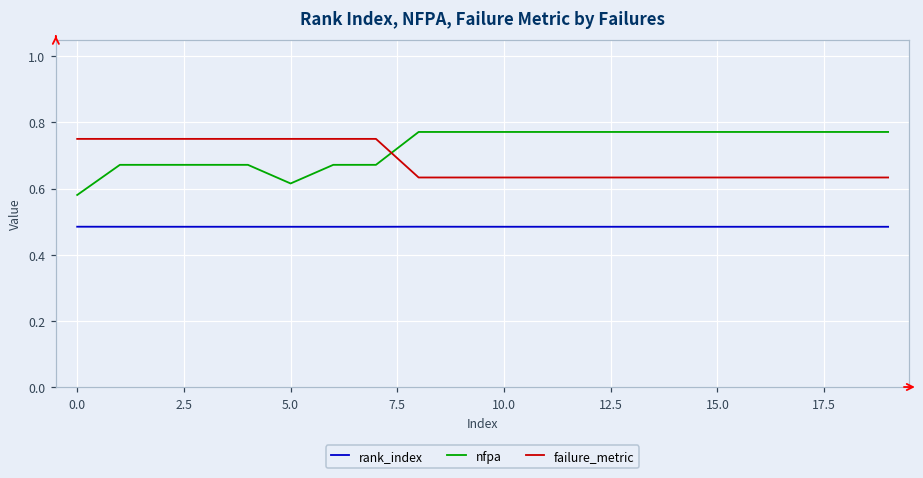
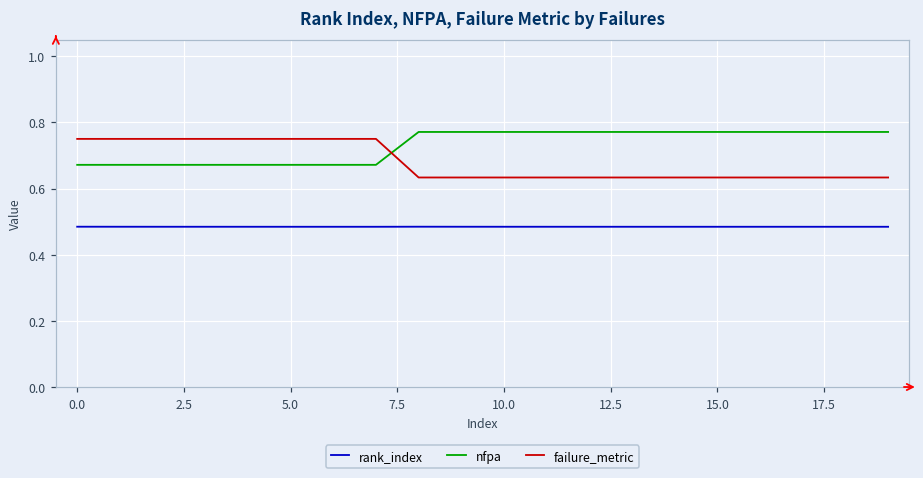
nfpa, 0.0: 0.58 -> 0.67
nfpa, 5.0: 0.62 -> 0.67
